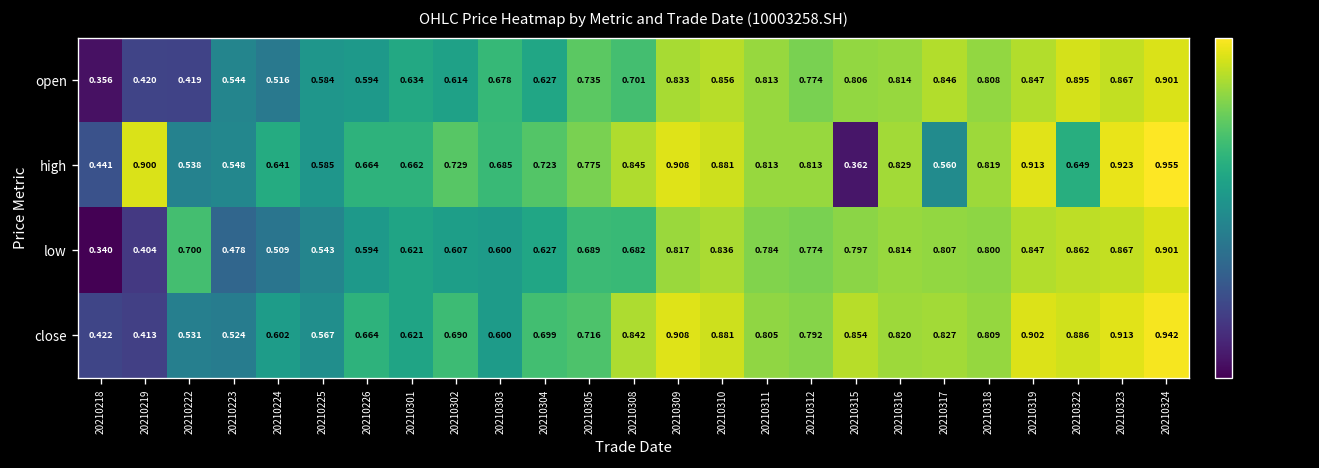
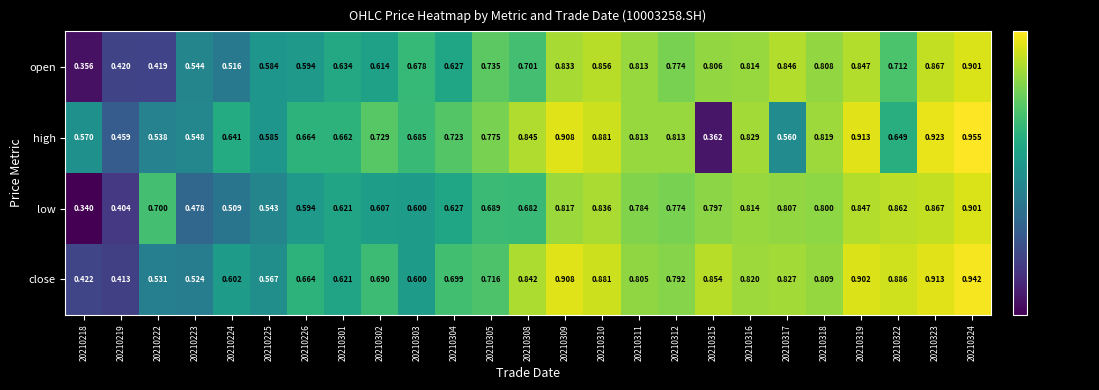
open, 20210322: 0.895 -> 0.712
high, 20210218: 0.441 -> 0.570
high, 20210219: 0.900 -> 0.459
